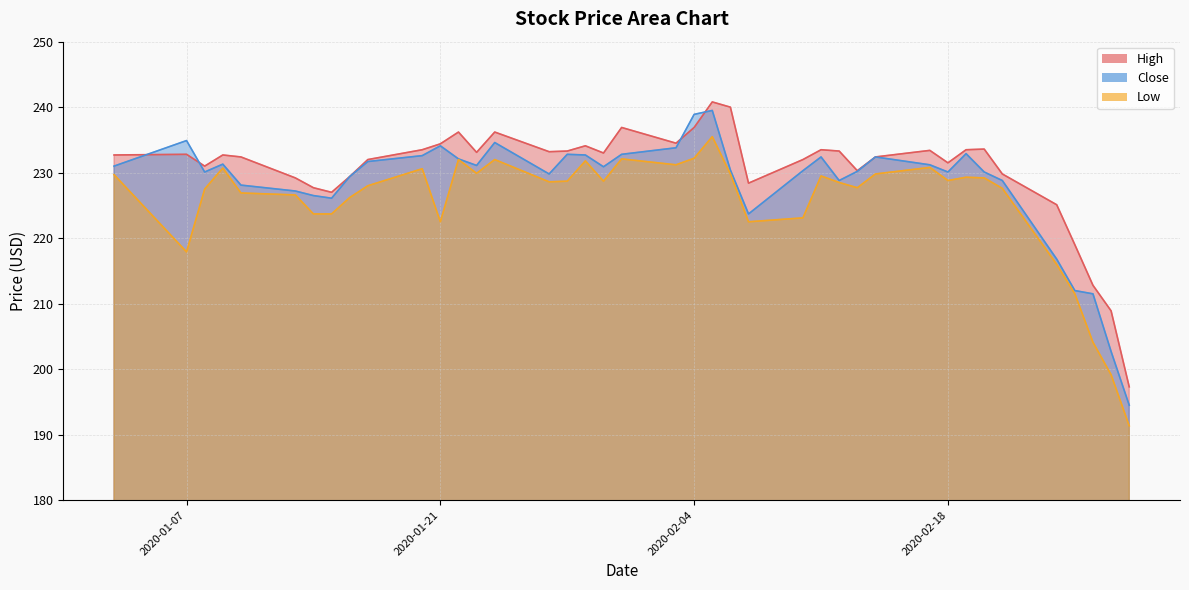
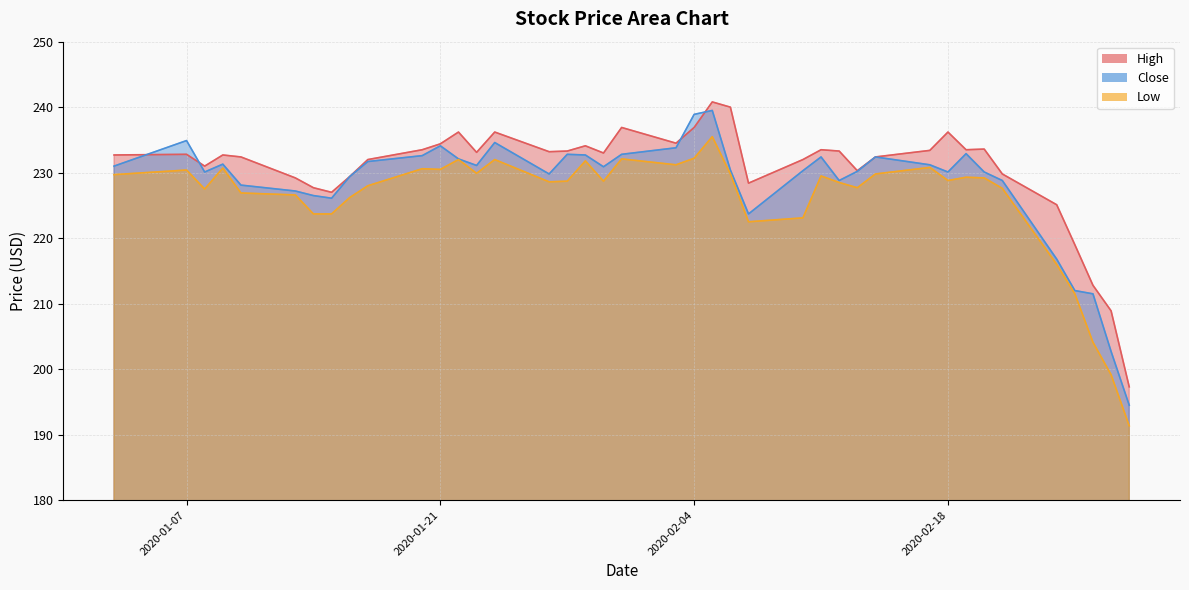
Low, 2020-01-07: 218 -> 230
Low, 2020-01-21: 223 -> 231
High, 2020-02-18: 232 -> 236
